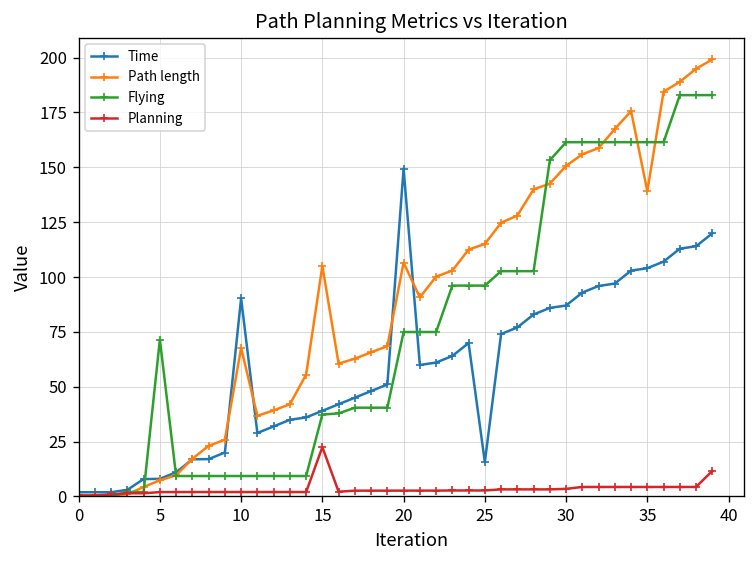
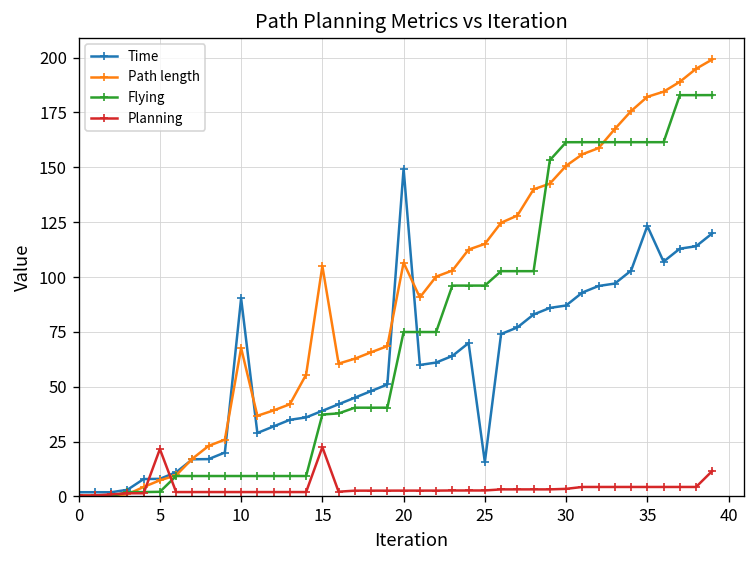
Flying, 5: 71 -> 2
Planning, 5: 2 -> 22
Time, 35: 104 -> 123
Path length, 35: 139 -> 182
